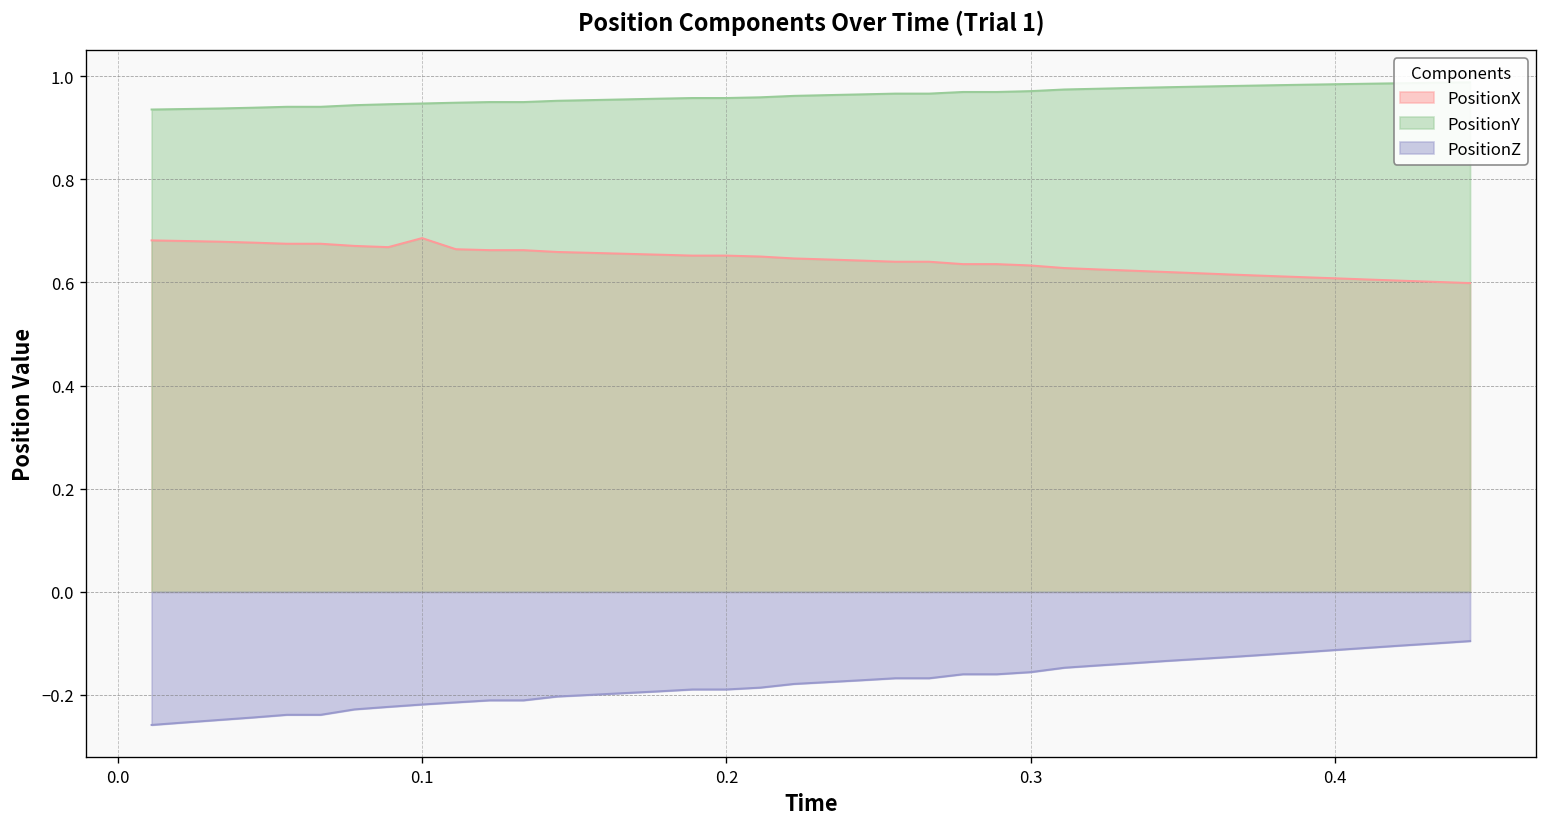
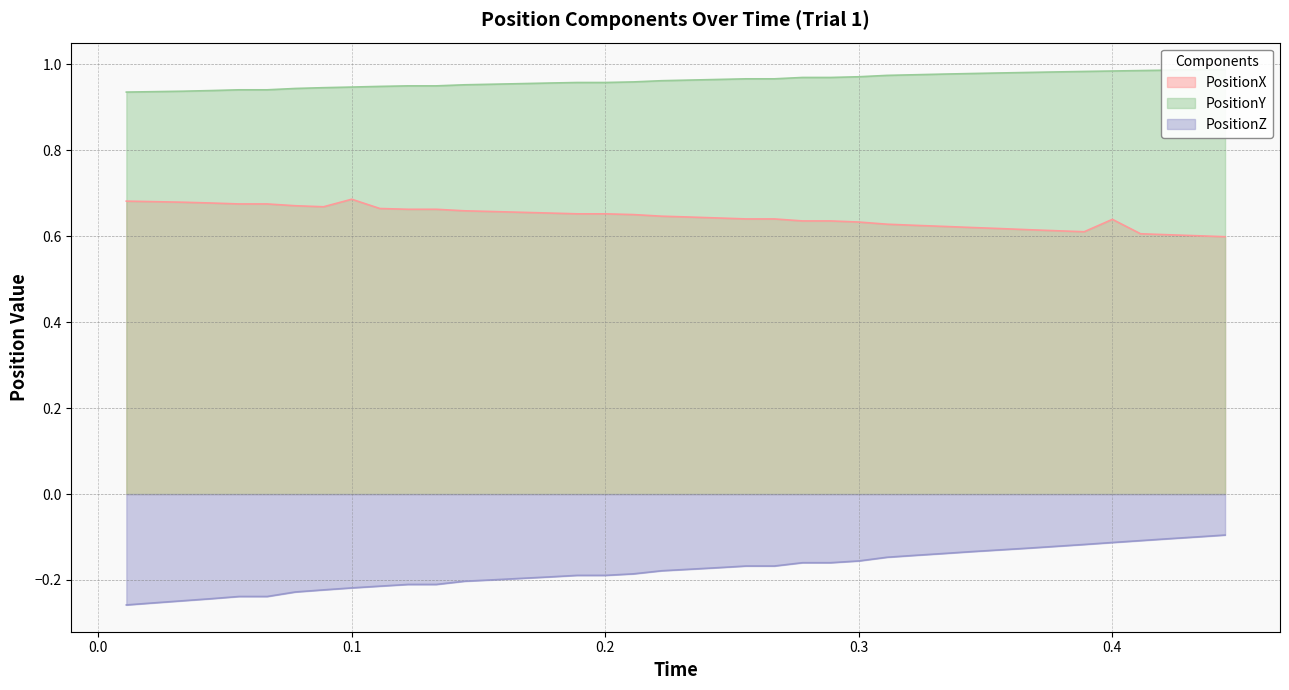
PositionX, 0.4: 0.61 -> 0.64
